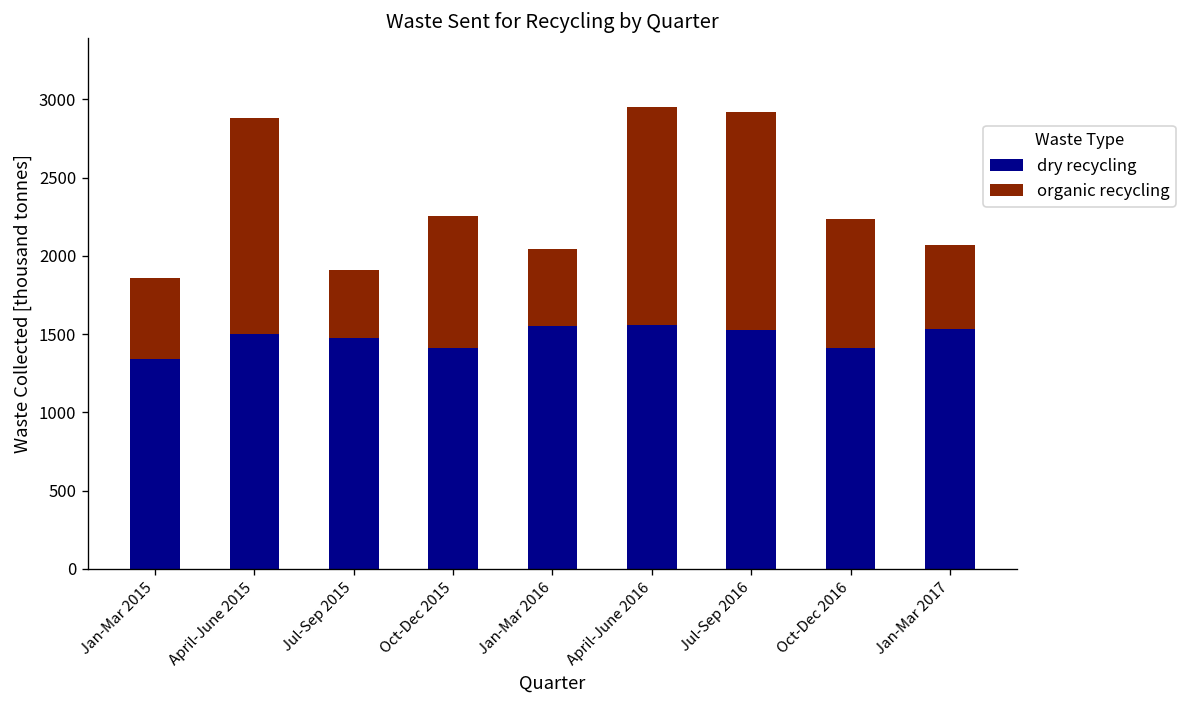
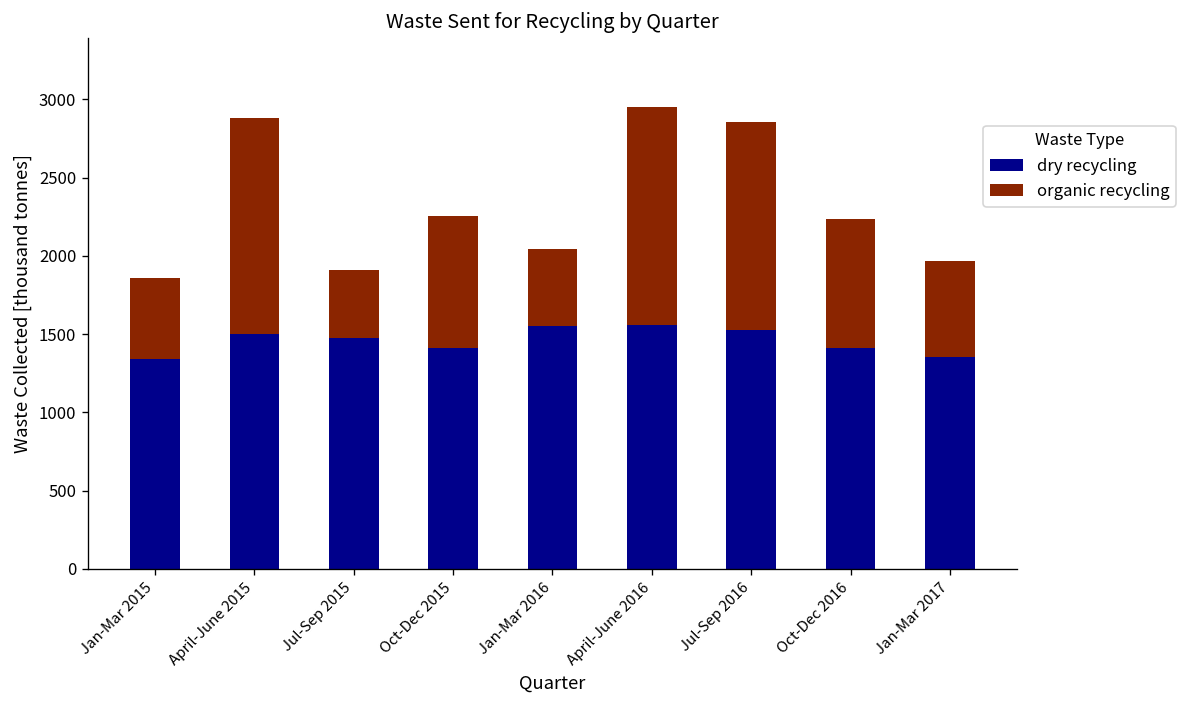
organic recycling, Jul-Sep 2016: 1390 -> 1330
dry recycling, Jan-Mar 2017: 1540 -> 1350
organic recycling, Jan-Mar 2017: 540 -> 620
